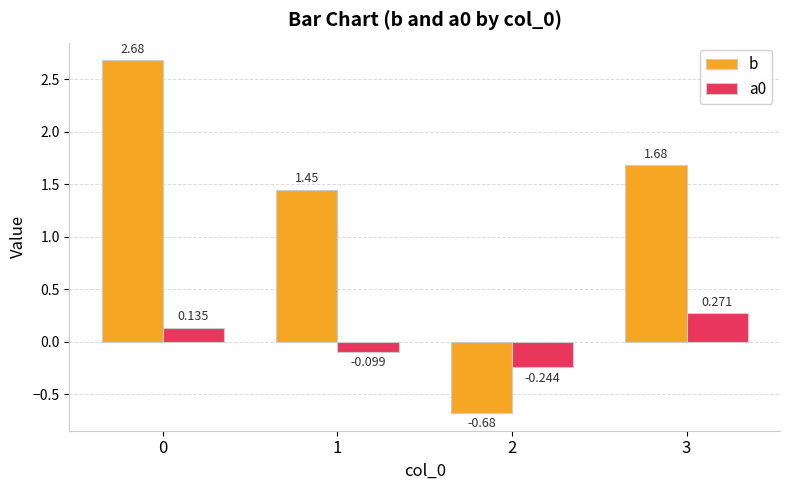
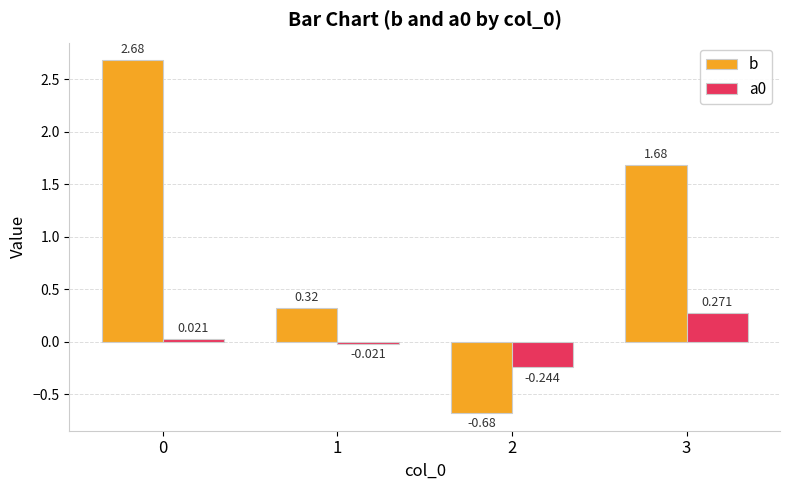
a0, 0: 0.135 -> 0.021
b, 1: 1.45 -> 0.32
a0, 1: -0.099 -> -0.021
